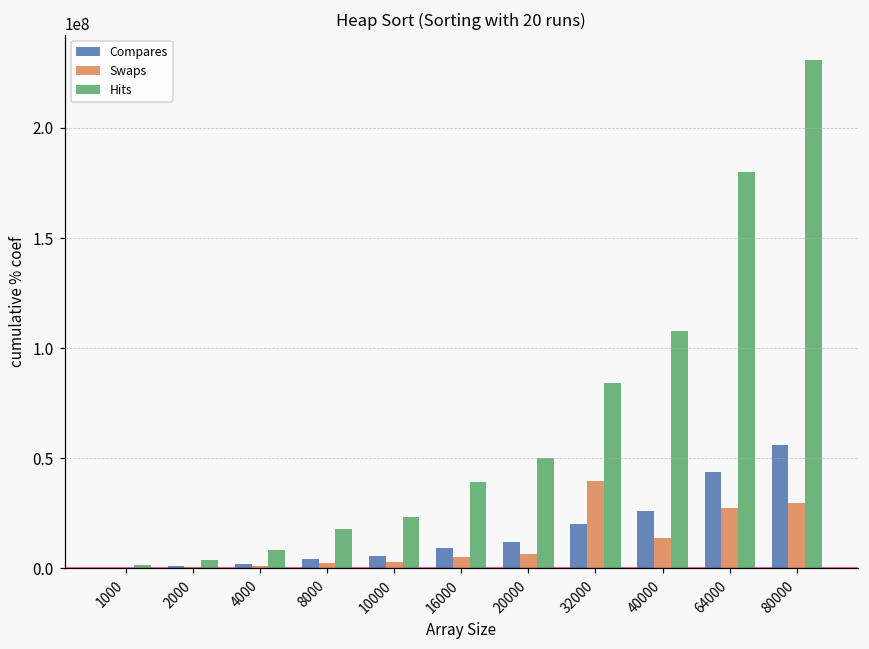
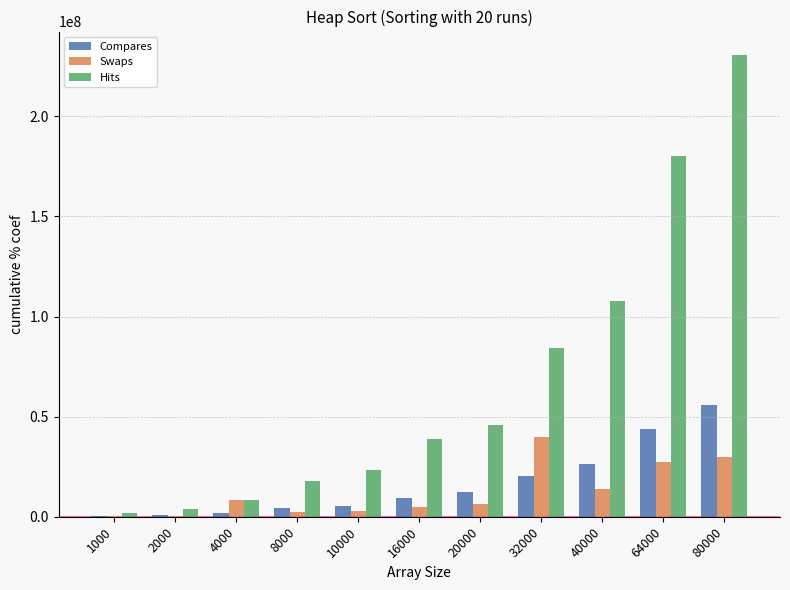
Swaps, 4000: 1000000 -> 9000000
Hits, 20000: 50000000 -> 46000000
